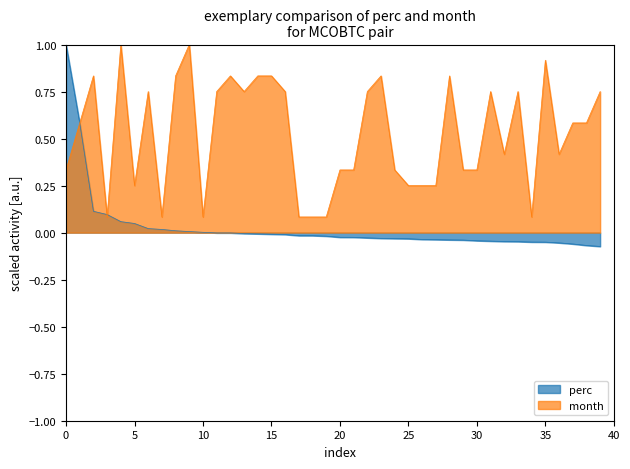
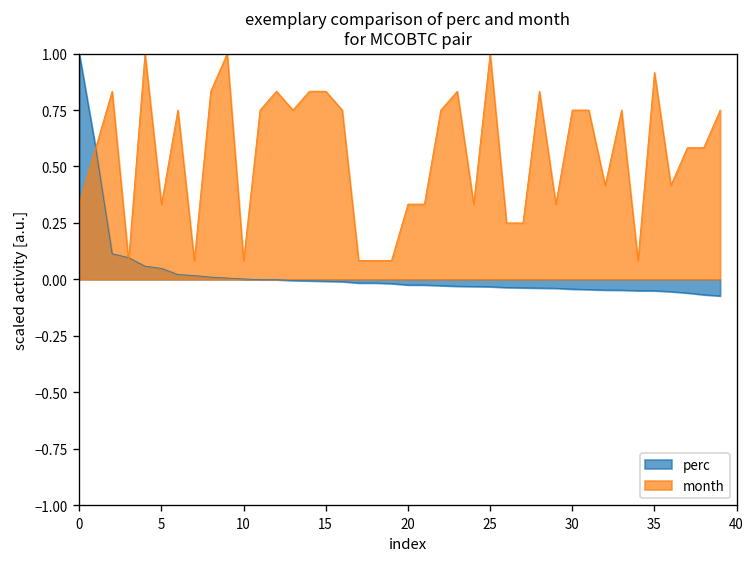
month, 5: 0.25 -> 0.33
month, 25: 0.25 -> 1.00
month, 30: 0.33 -> 0.75
